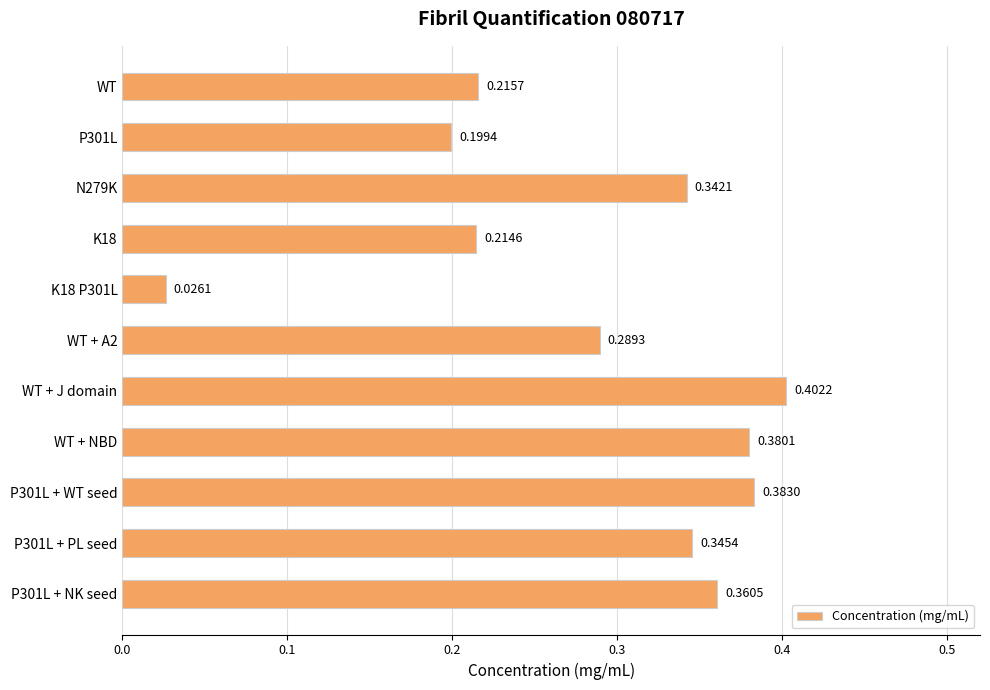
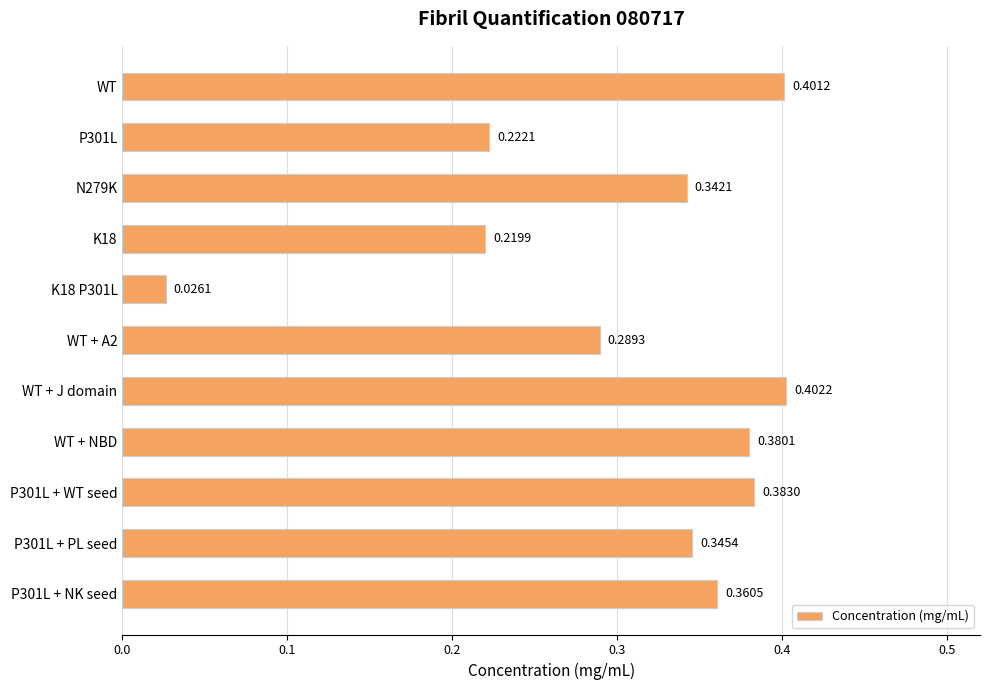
WT: 0.2157 -> 0.4012
P301L: 0.1994 -> 0.2221
K18: 0.2146 -> 0.2199
